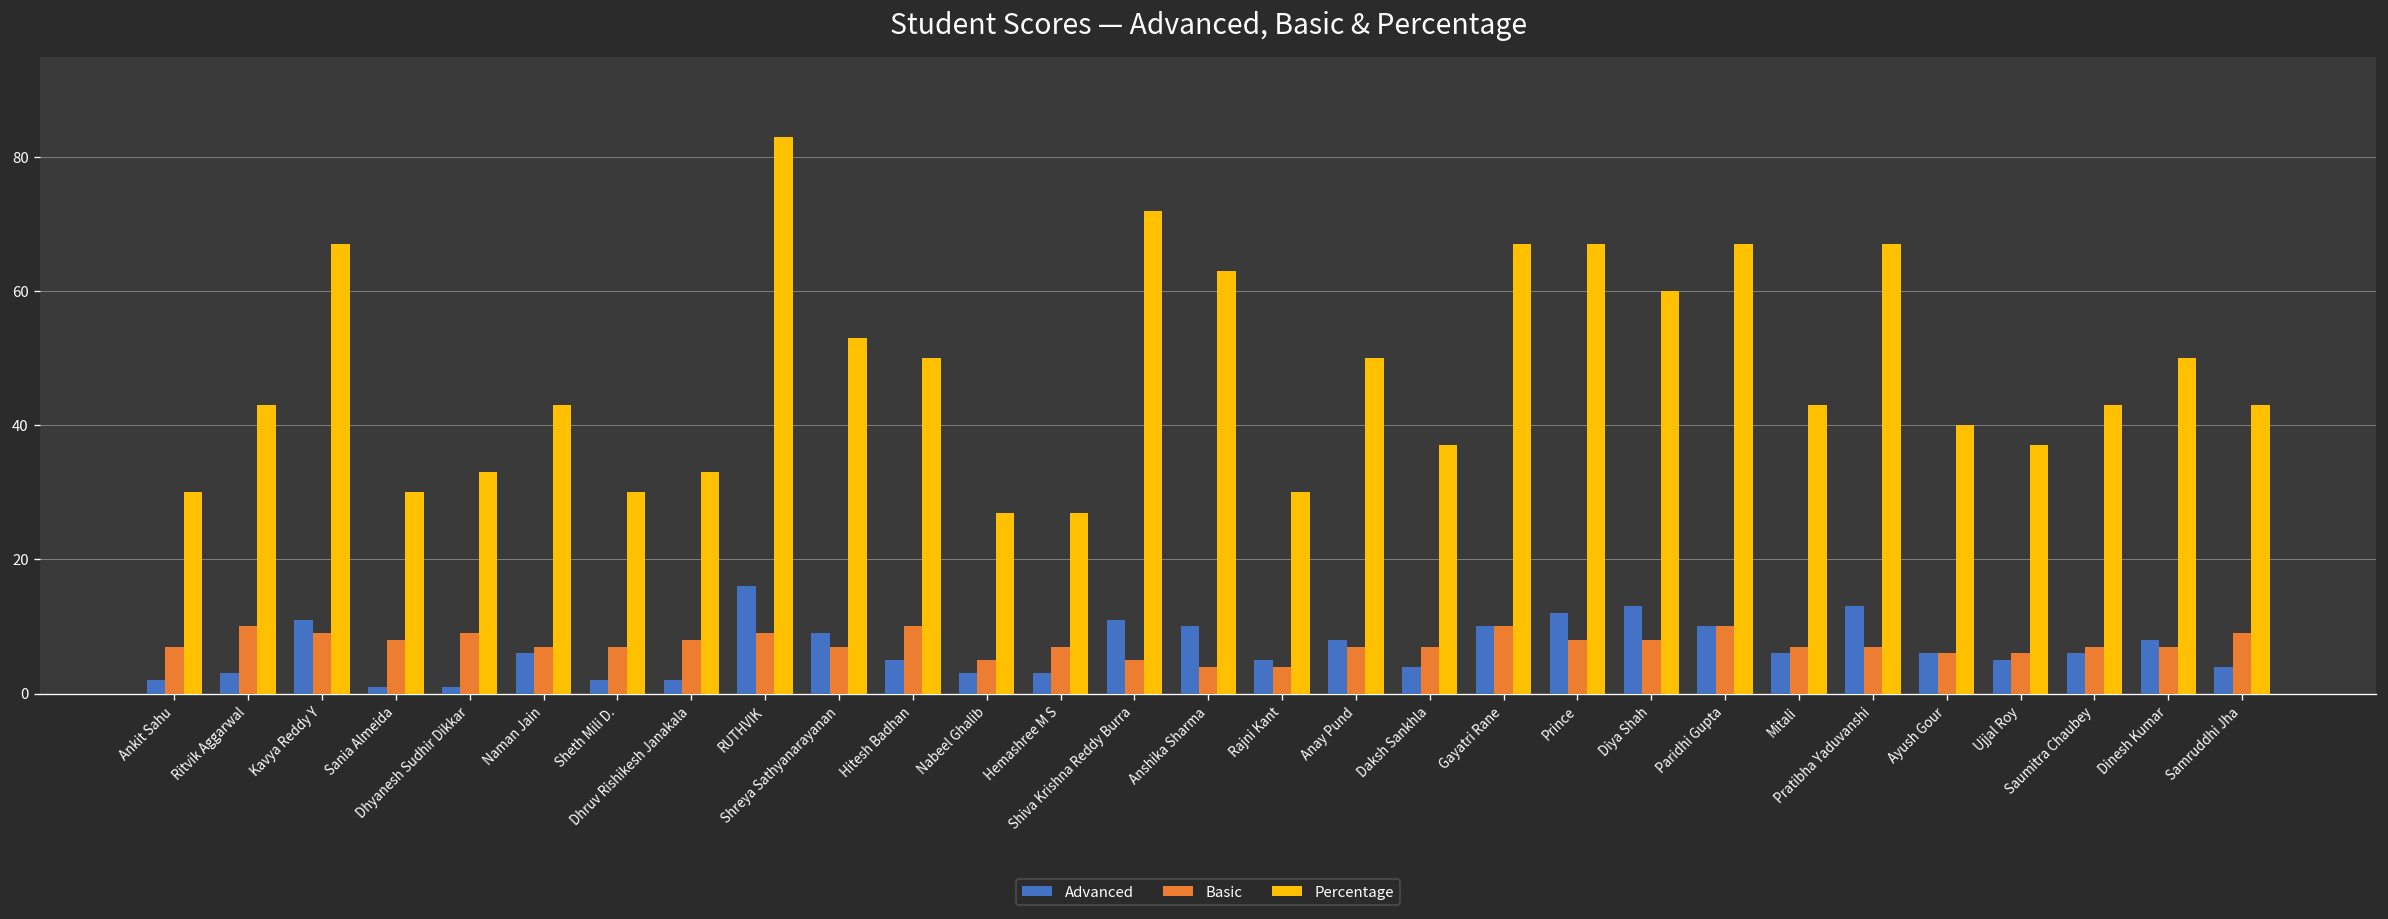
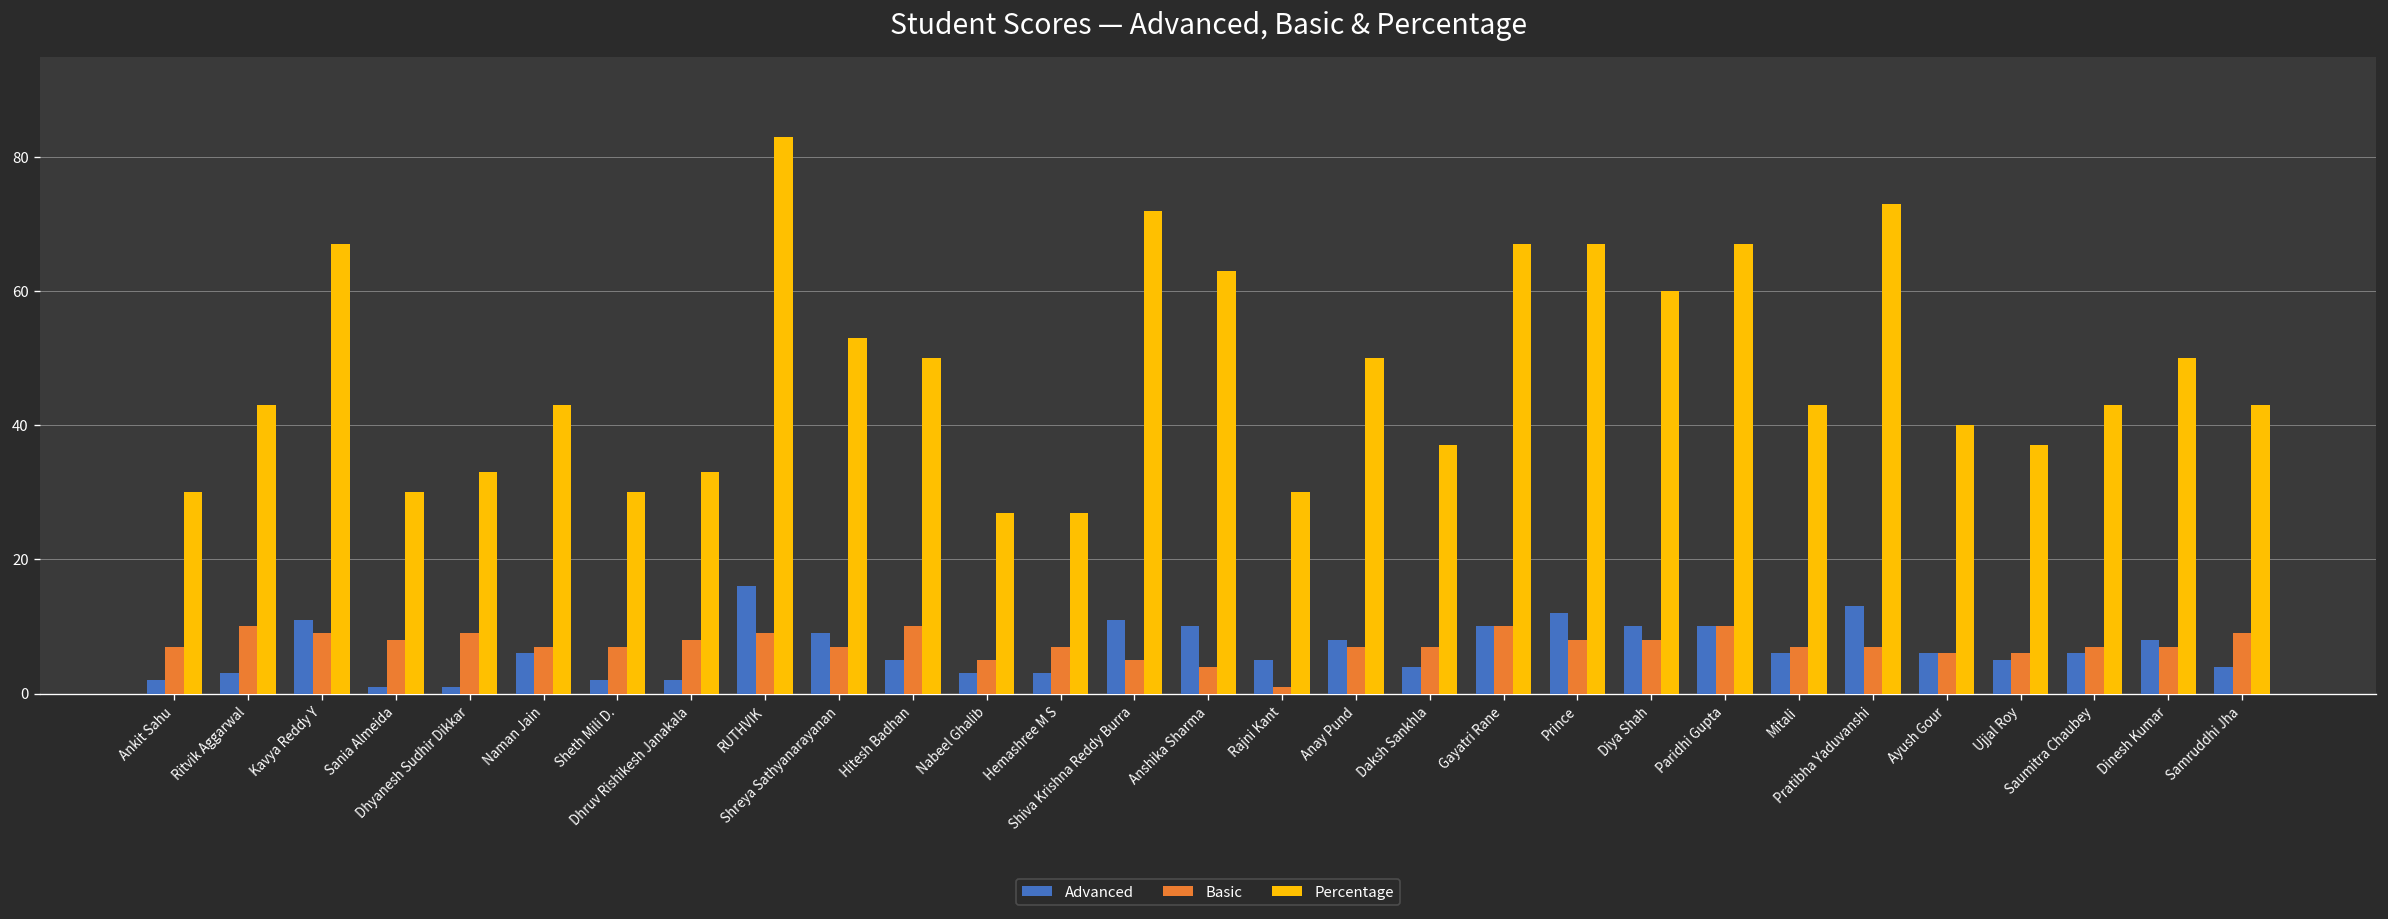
Basic, Rajni Kant: 4 -> 1
Advanced, Diya Shah: 13 -> 10
Percentage, Pratibha Yaduvanshi: 67 -> 73
